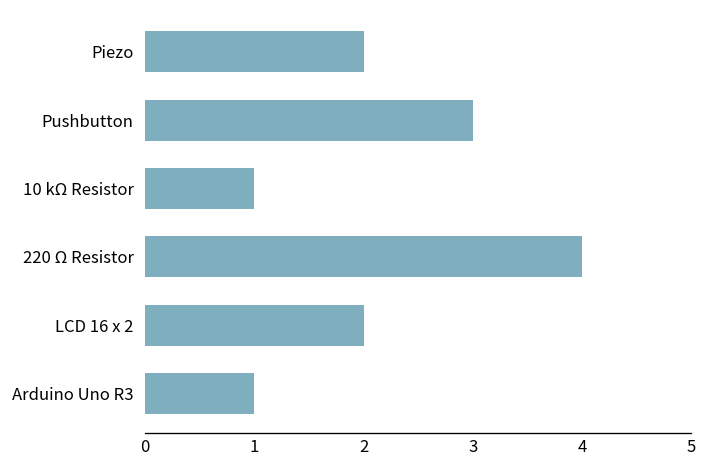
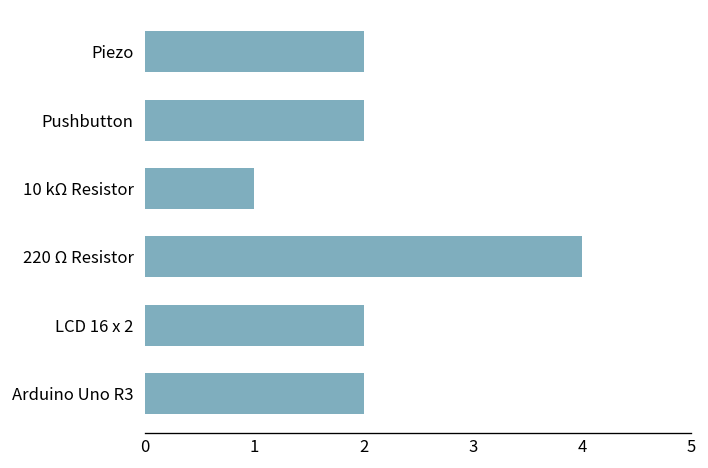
Pushbutton: 3 -> 2
Arduino Uno R3: 1 -> 2
